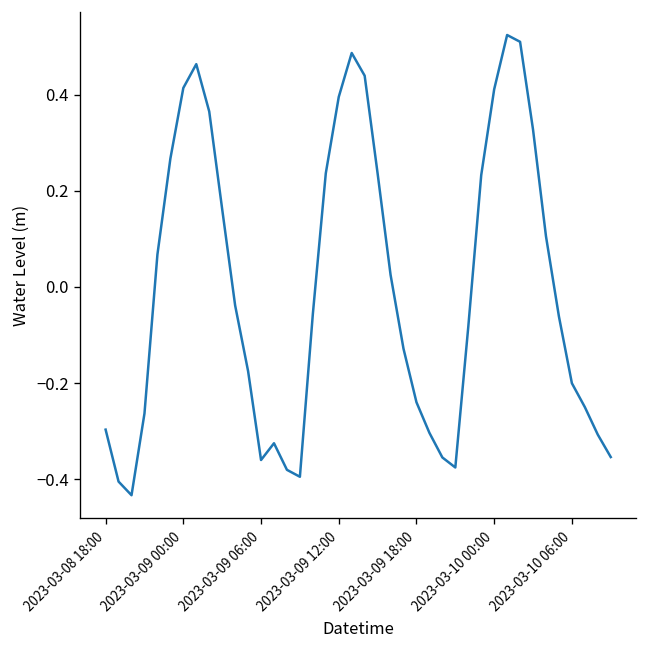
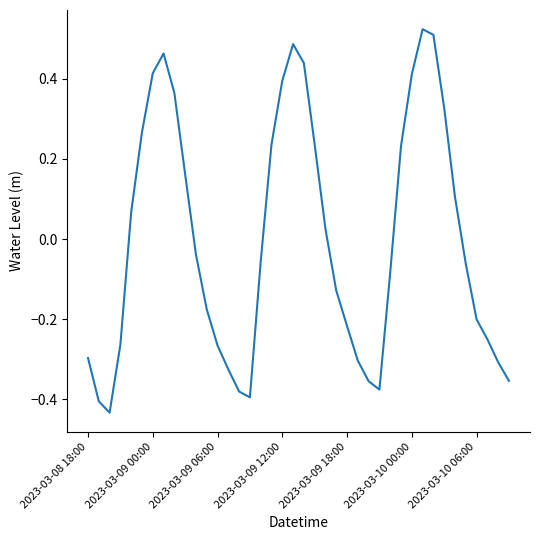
2023-03-09 06:00: -0.36 -> -0.27
2023-03-09 18:00: -0.24 -> -0.22
